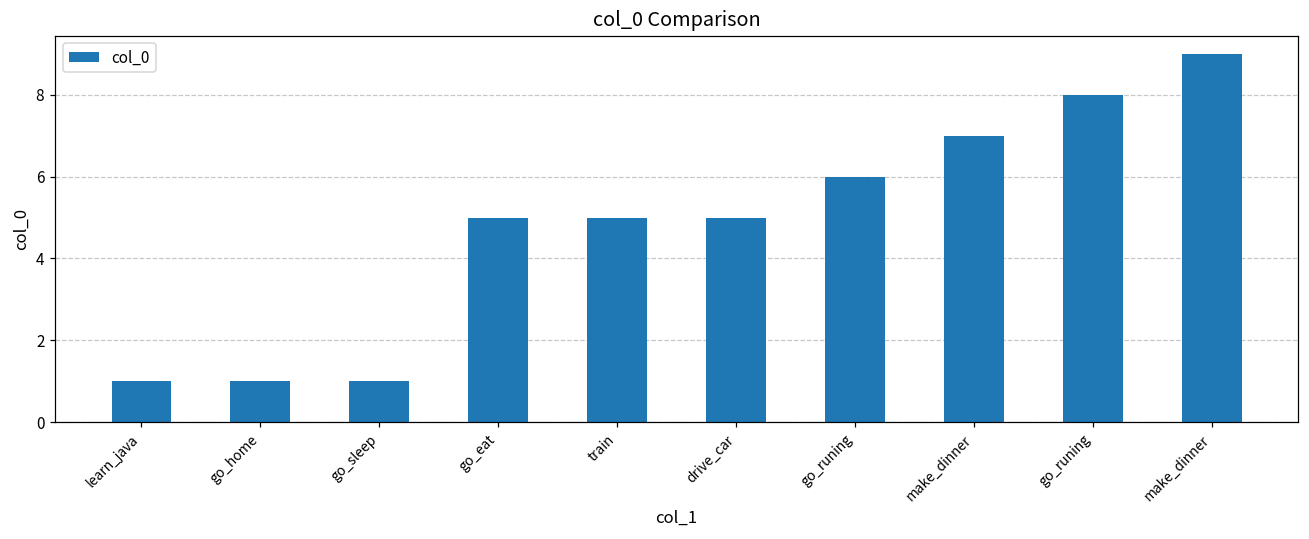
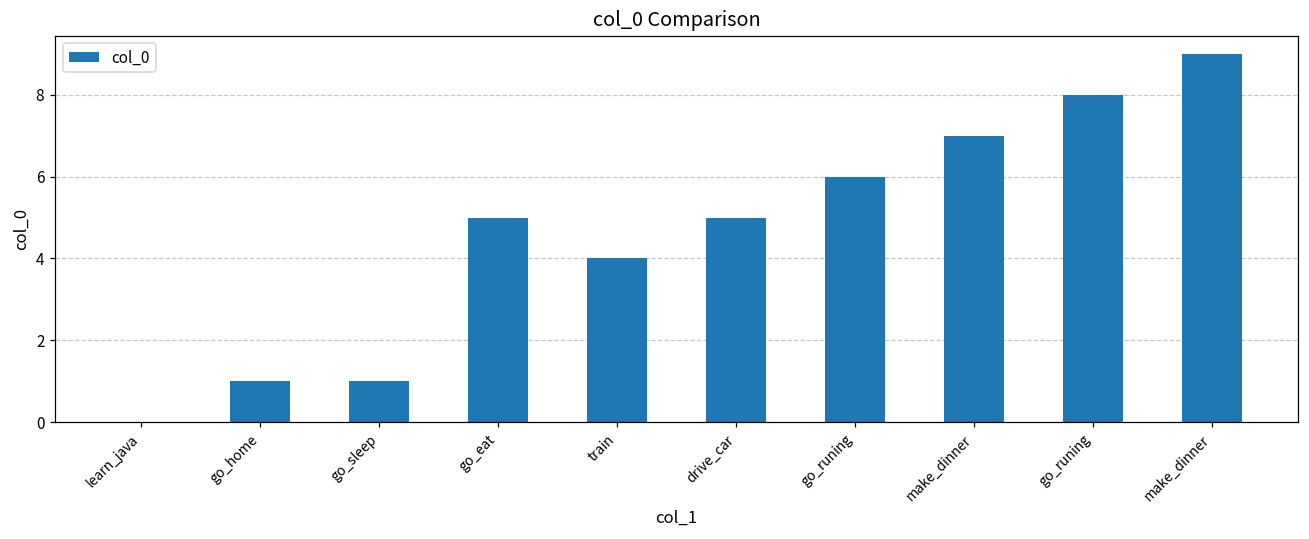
learn_java: 1 -> 0
train: 5 -> 4
